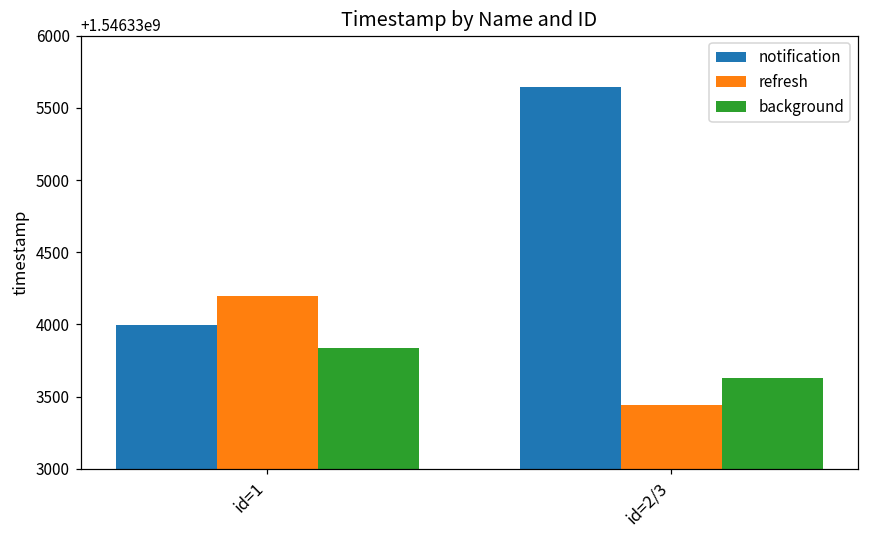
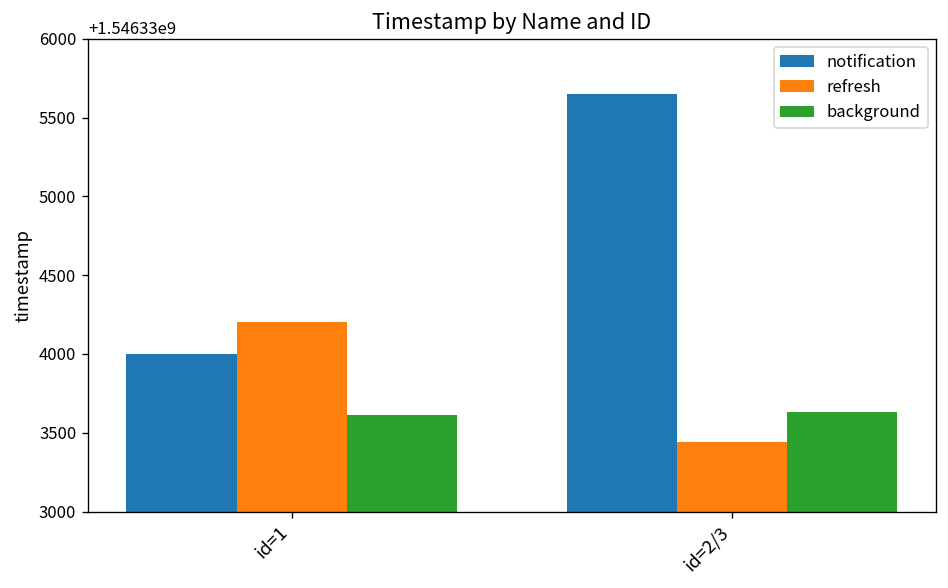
background, id=1: 1546333840 -> 1546333610
